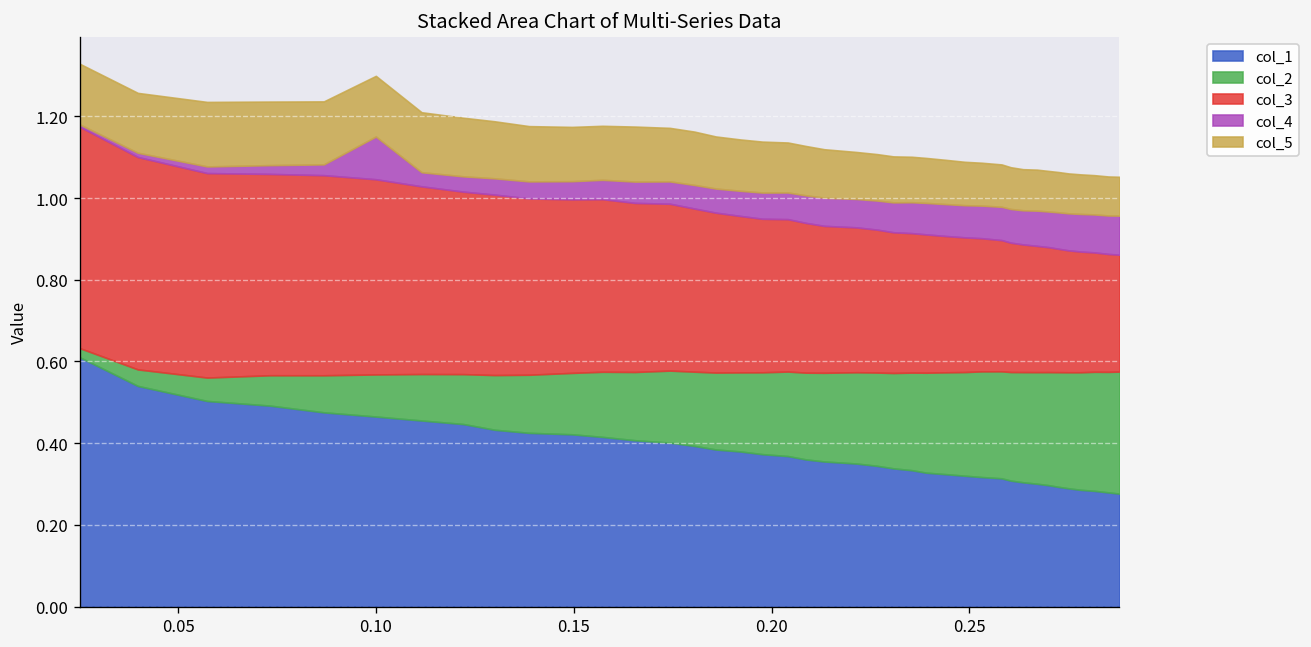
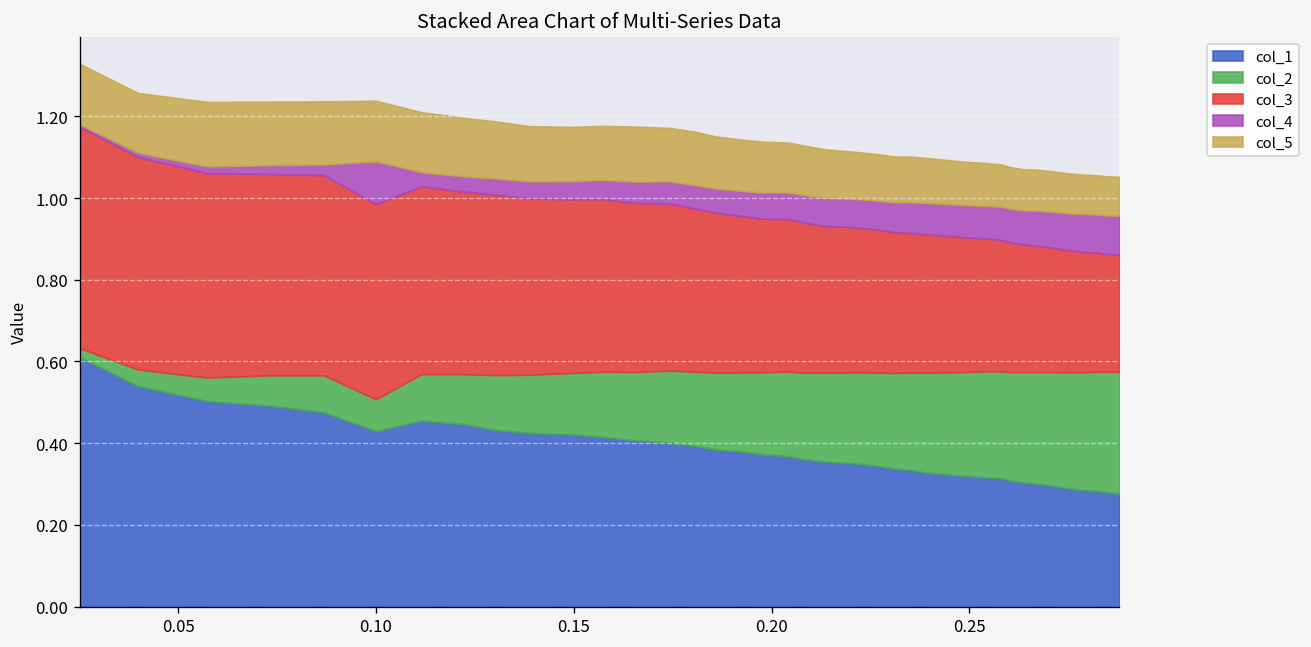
col_1, 0.10: 0.47 -> 0.43
col_2, 0.10: 0.10 -> 0.08
